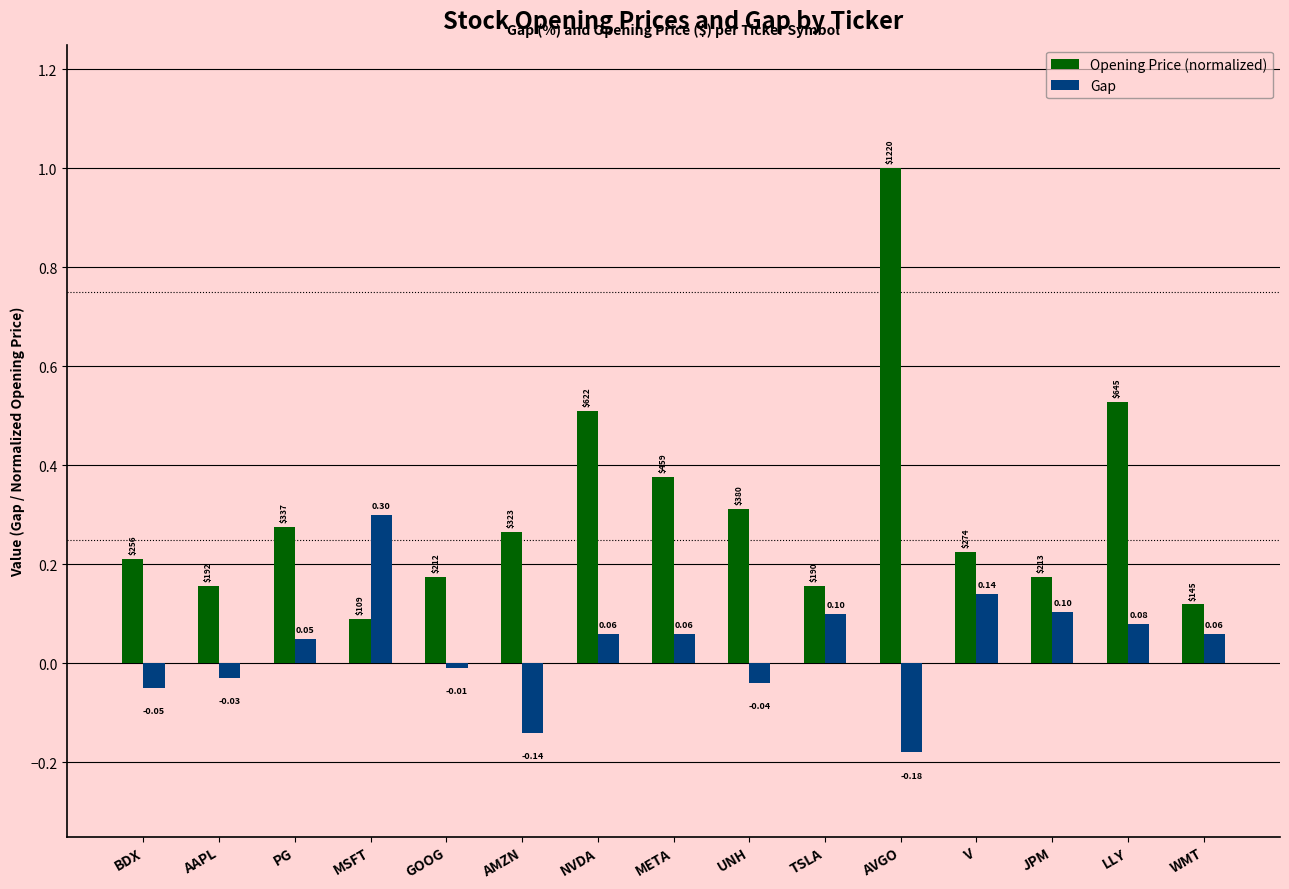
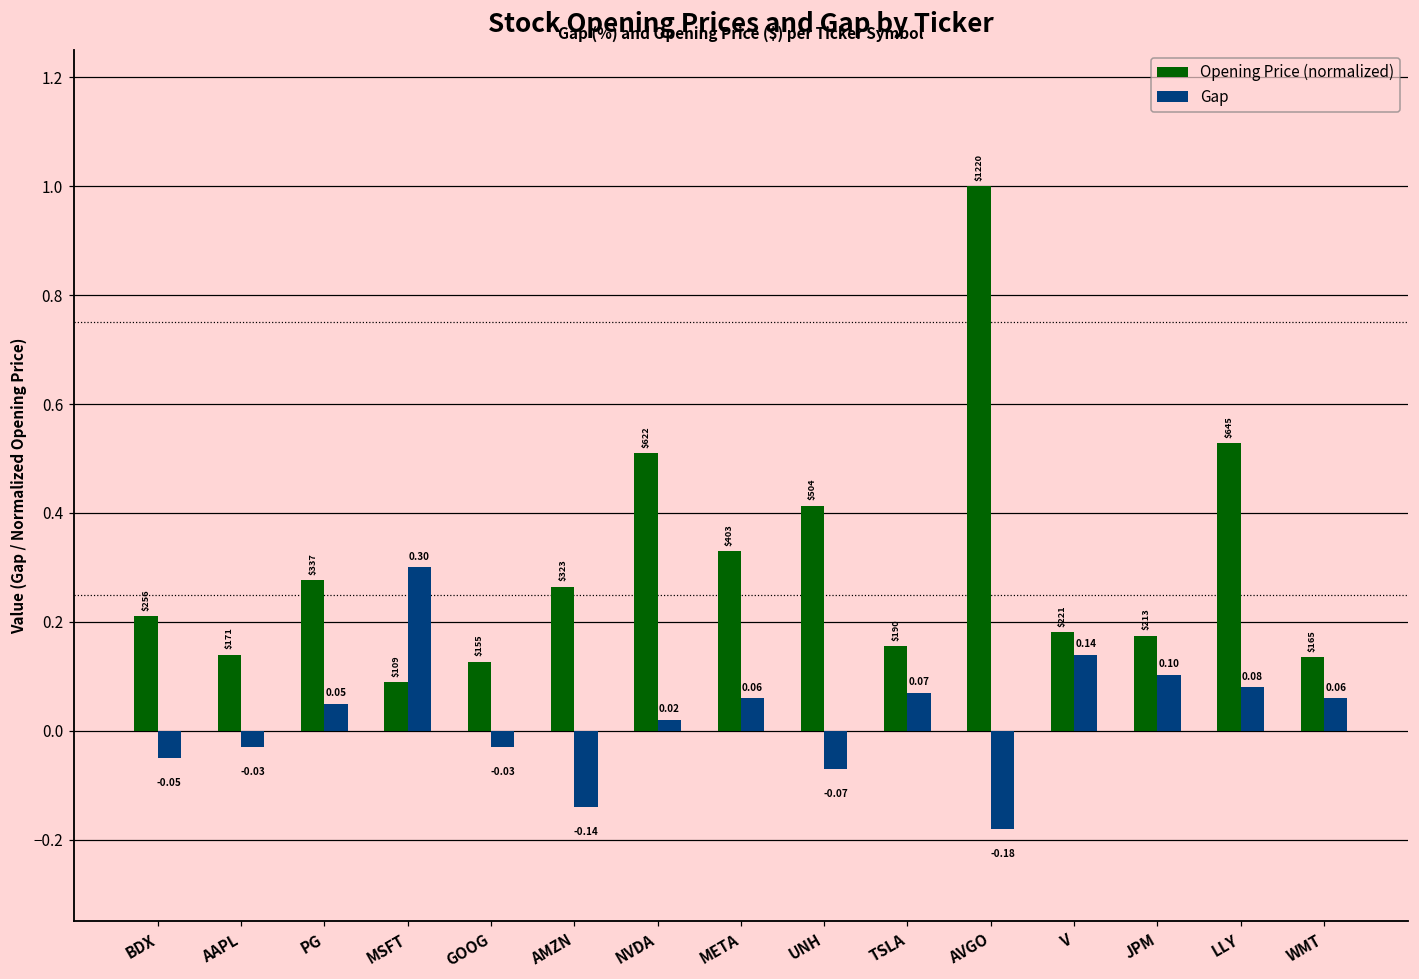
Opening Price (normalized), AAPL: $192 -> $171
Opening Price (normalized), GOOG: $212 -> $155
Gap, GOOG: -0.01 -> -0.03
Gap, NVDA: 0.06 -> 0.02
Opening Price (normalized), META: $459 -> $403
Opening Price (normalized), UNH: $380 -> $504
Gap, UNH: -0.04 -> -0.07
Gap, TSLA: 0.10 -> 0.07
Opening Price (normalized), V: $274 -> $221
Opening Price (normalized), WMT: $145 -> $165
